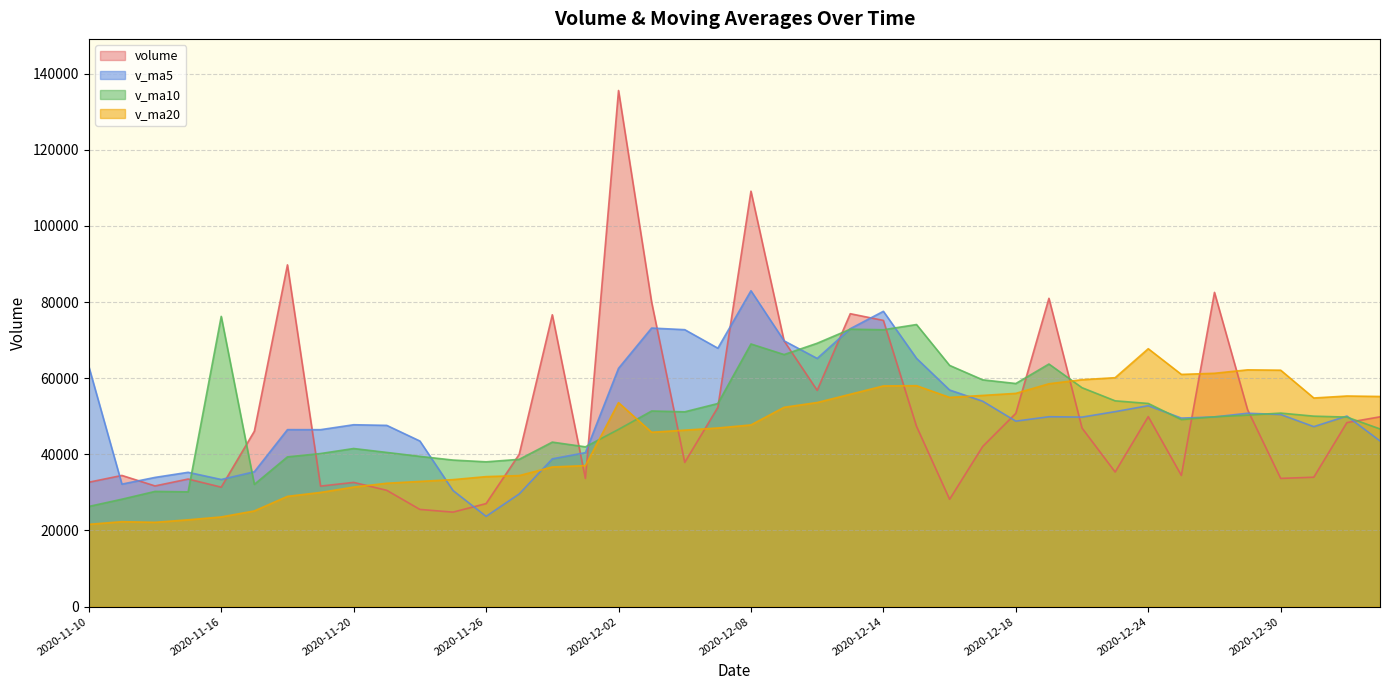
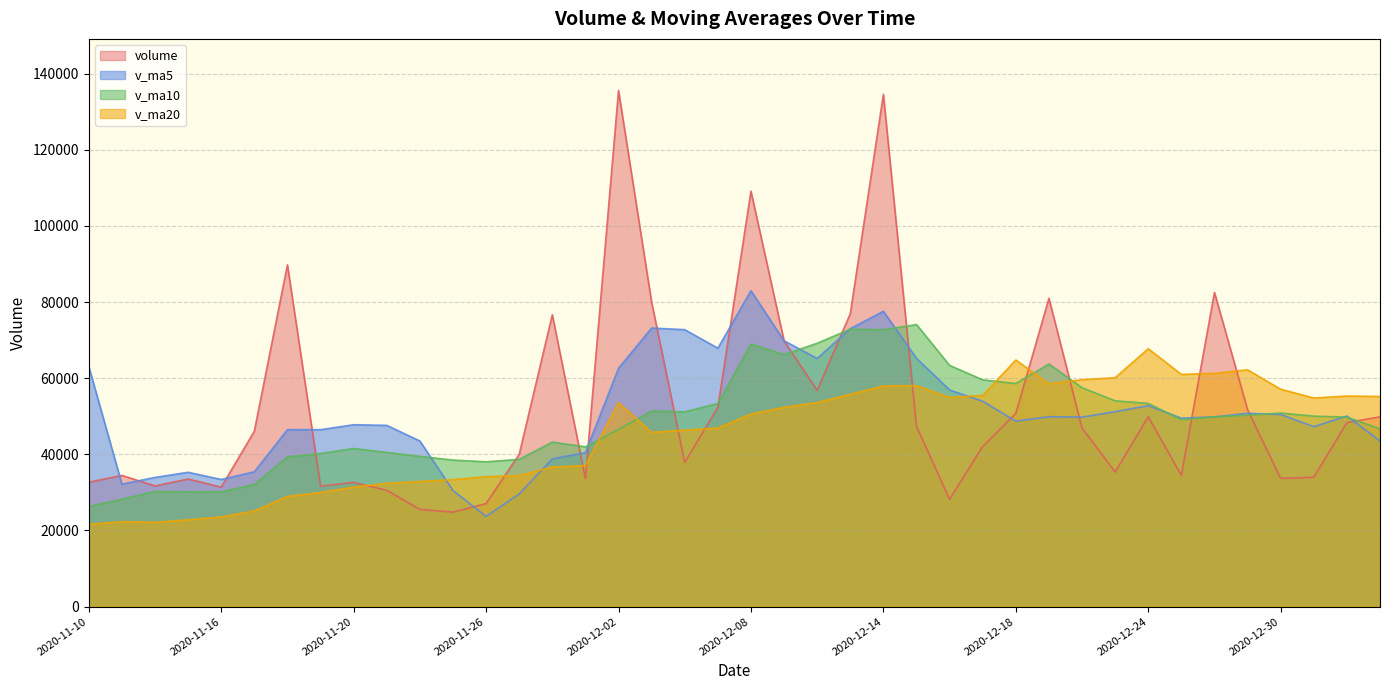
v_ma10, 2020-11-16: 76000 -> 30000
v_ma20, 2020-12-08: 48000 -> 51000
volume, 2020-12-14: 75000 -> 135000
v_ma20, 2020-12-18: 56000 -> 65000
v_ma20, 2020-12-30: 62000 -> 57000
